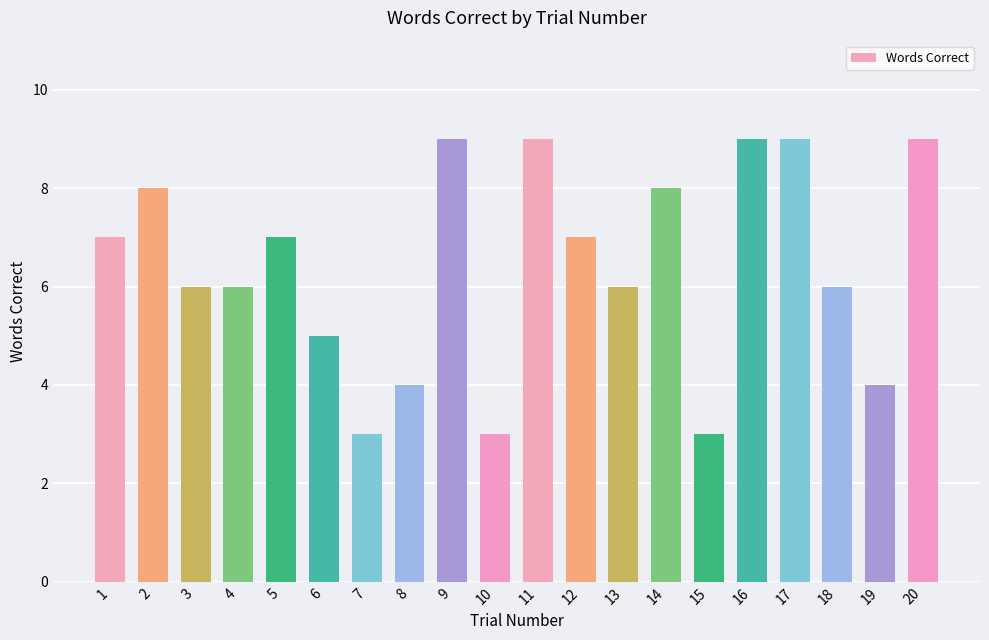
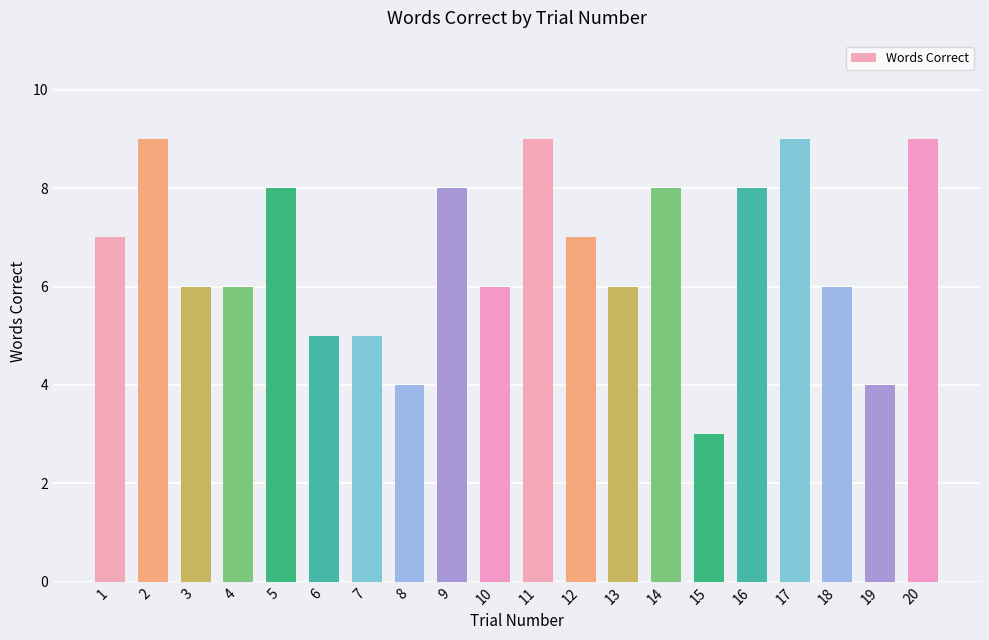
2: 8 -> 9
5: 7 -> 8
7: 3 -> 5
9: 9 -> 8
10: 3 -> 6
16: 9 -> 8
